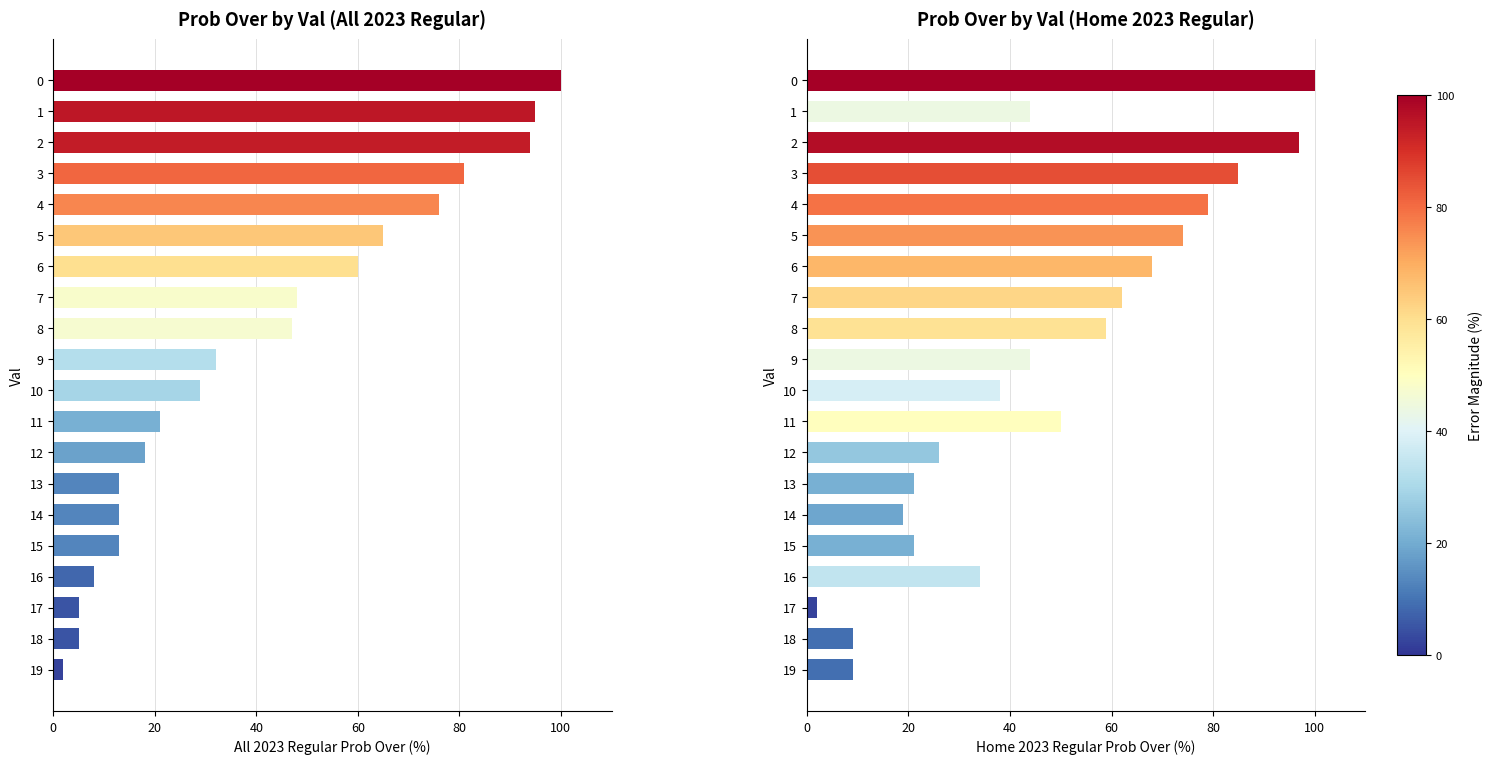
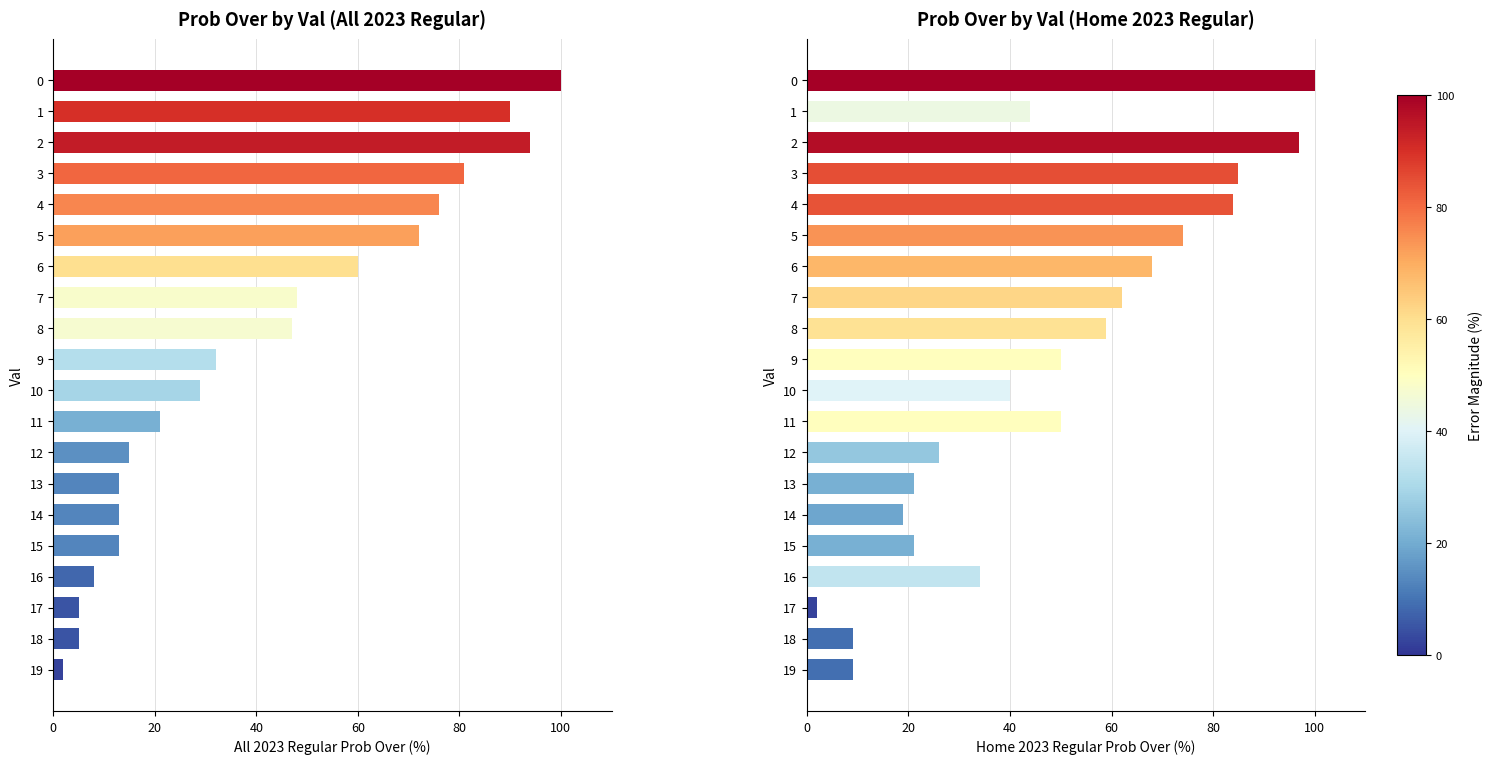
Prob Over by Val (All 2023 Regular), 1: 95 -> 90
Prob Over by Val (All 2023 Regular), 5: 65 -> 72
Prob Over by Val (All 2023 Regular), 12: 18 -> 15
Prob Over by Val (Home 2023 Regular), 4: 79 -> 84
Prob Over by Val (Home 2023 Regular), 9: 44 -> 50
Prob Over by Val (Home 2023 Regular), 10: 38 -> 40
